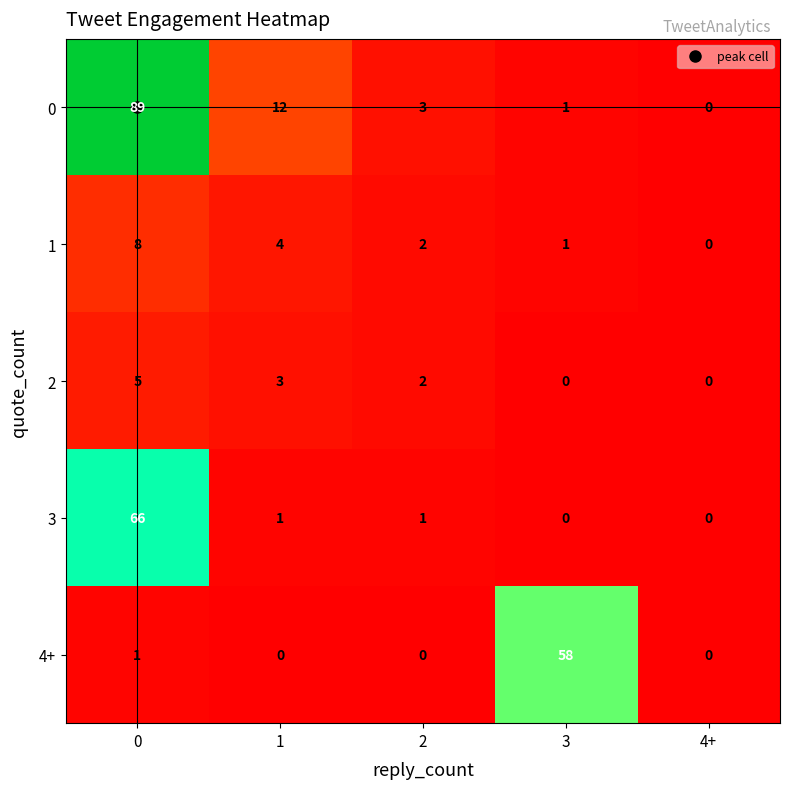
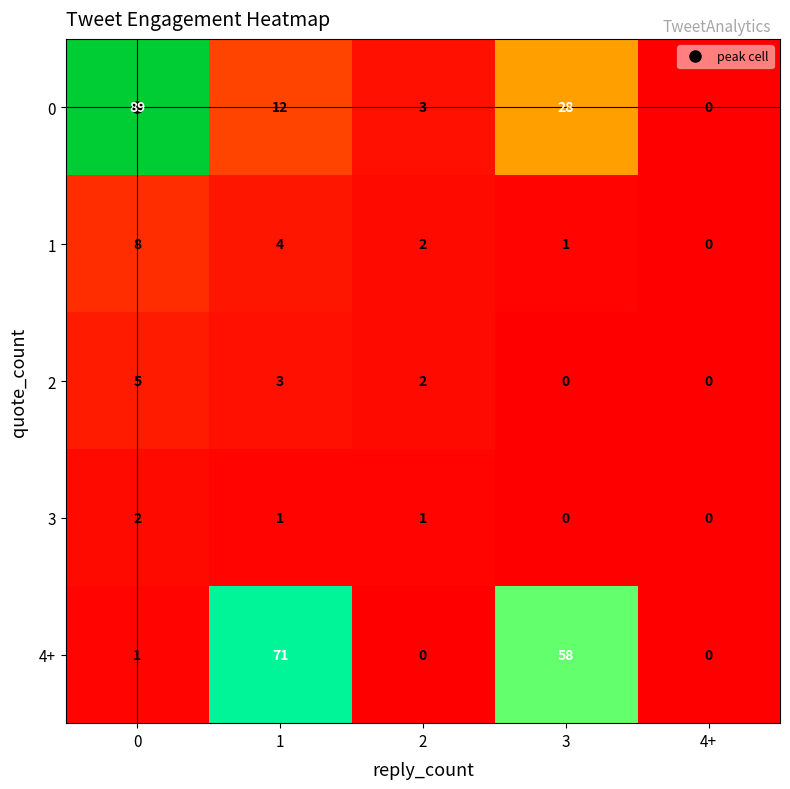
0, 3: 1 -> 28
3, 0: 66 -> 2
4+, 1: 0 -> 71
